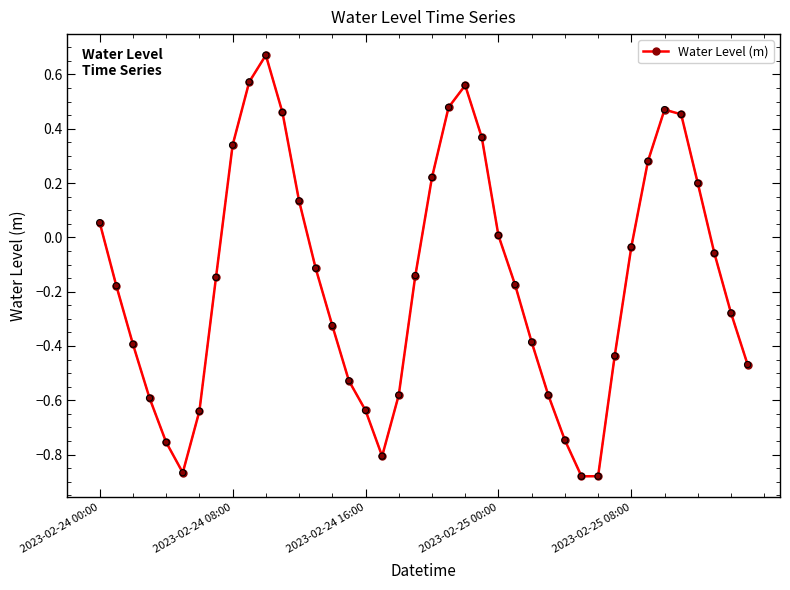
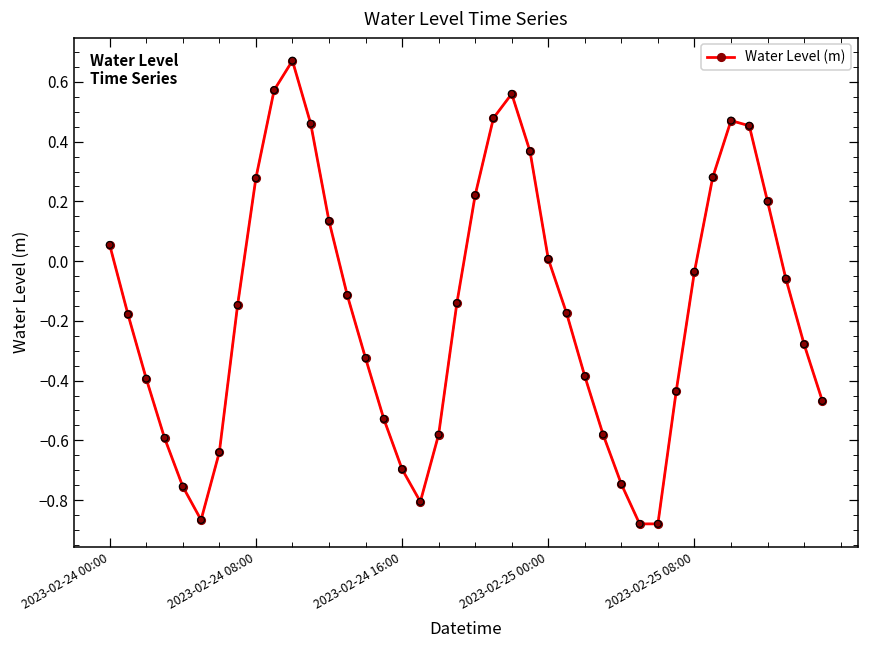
2023-02-24 08:00: 0.34 -> 0.28
2023-02-24 16:00: -0.64 -> -0.70
